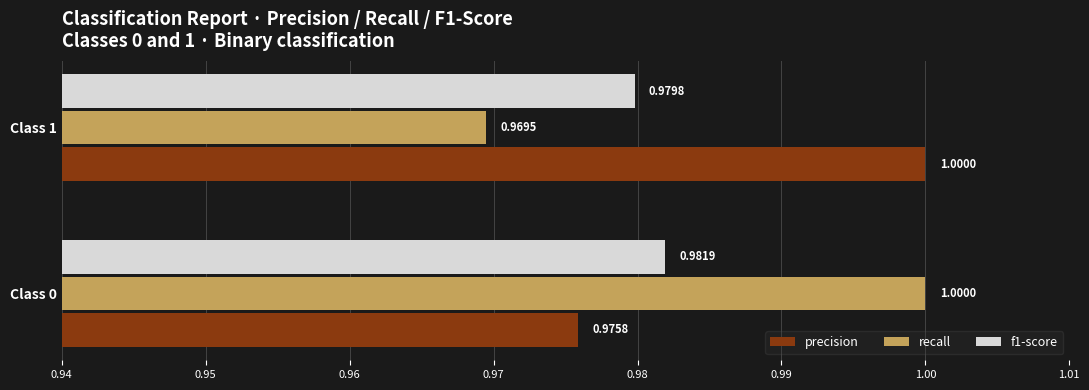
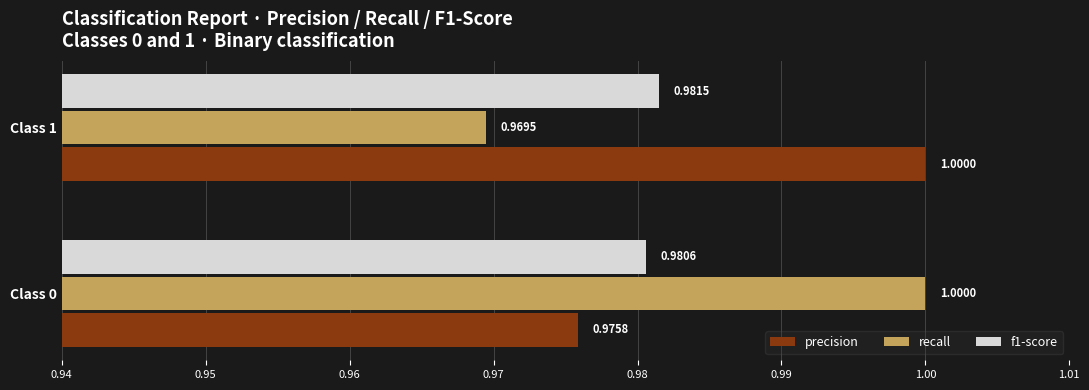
f1-score, Class 1: 0.9798 -> 0.9815
f1-score, Class 0: 0.9819 -> 0.9806
